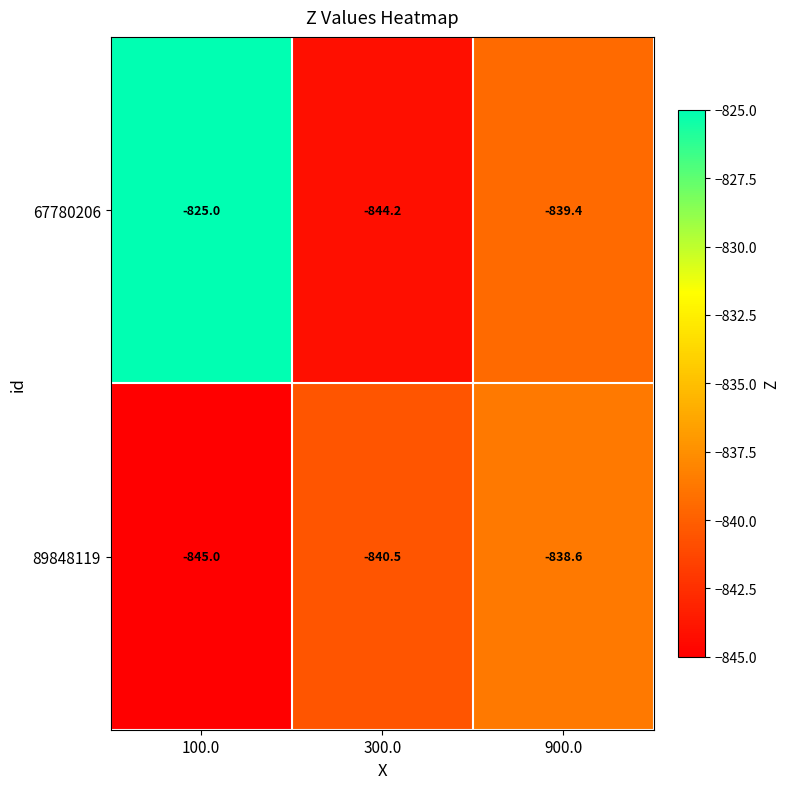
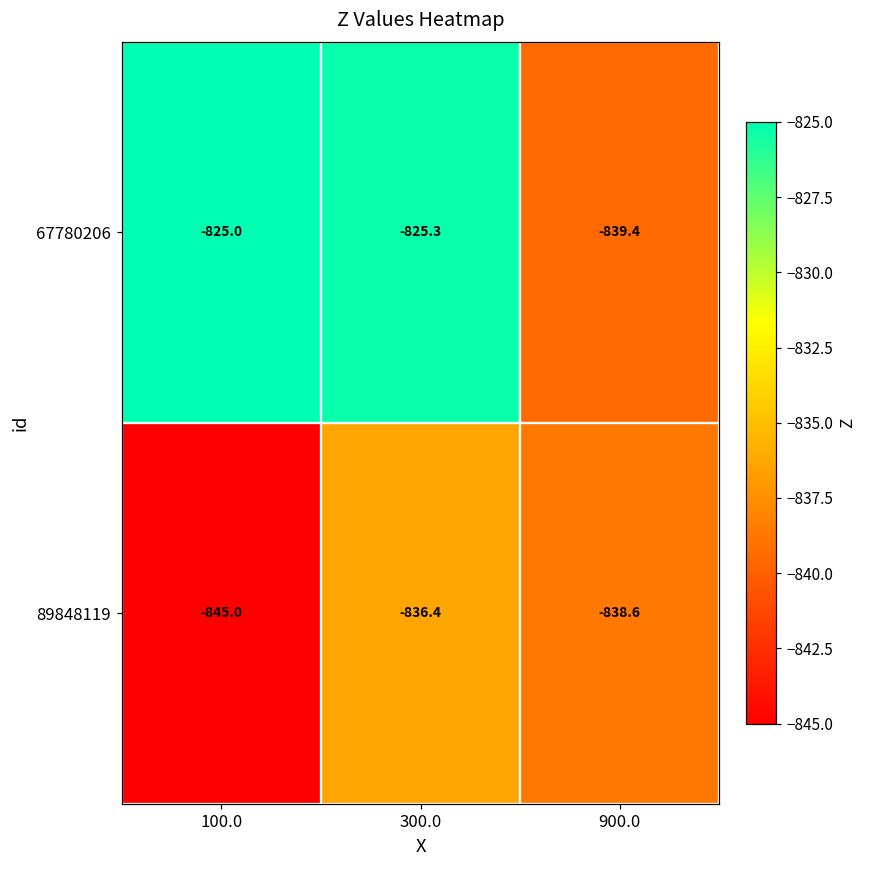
67780206, 300.0: -844.2 -> -825.3
89848119, 300.0: -840.5 -> -836.4
